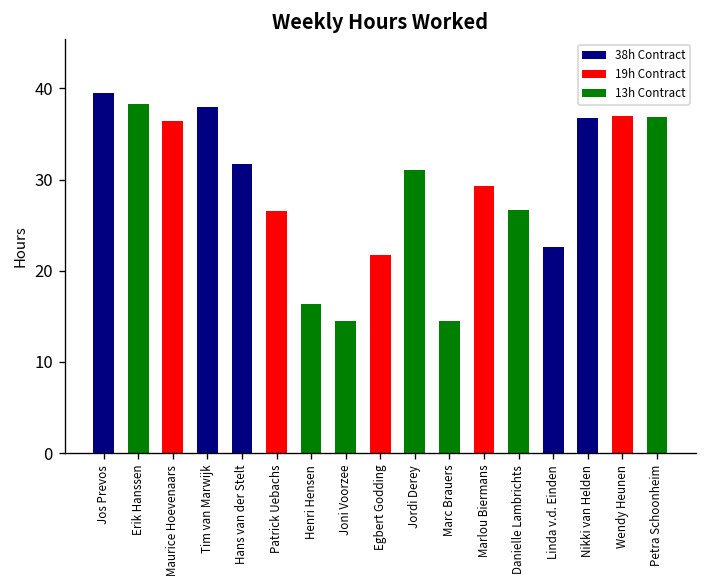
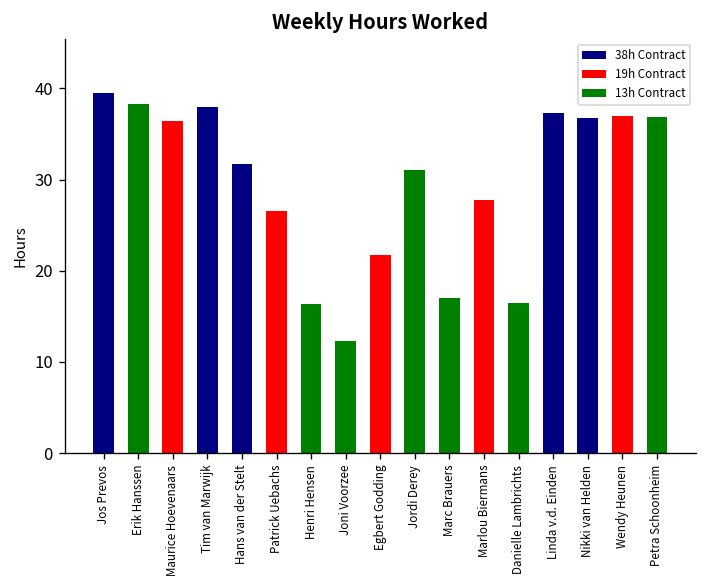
Joni Voorzee: 15 -> 12
Marc Brauers: 15 -> 17
Marlou Biermans: 29 -> 28
Danielle Lambrichts: 27 -> 17
Linda v.d. Einden: 23 -> 37
